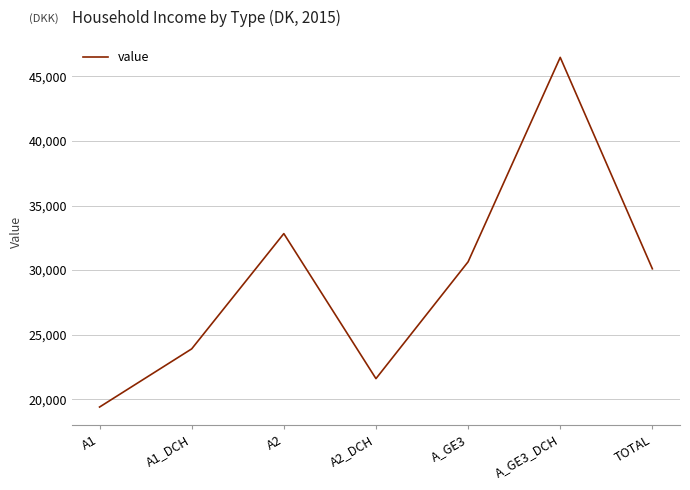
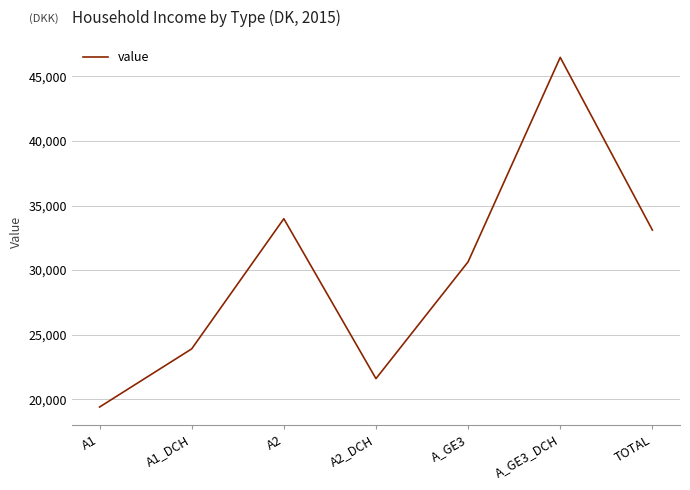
A2: 32,800 -> 34,000
TOTAL: 30,100 -> 33,100
